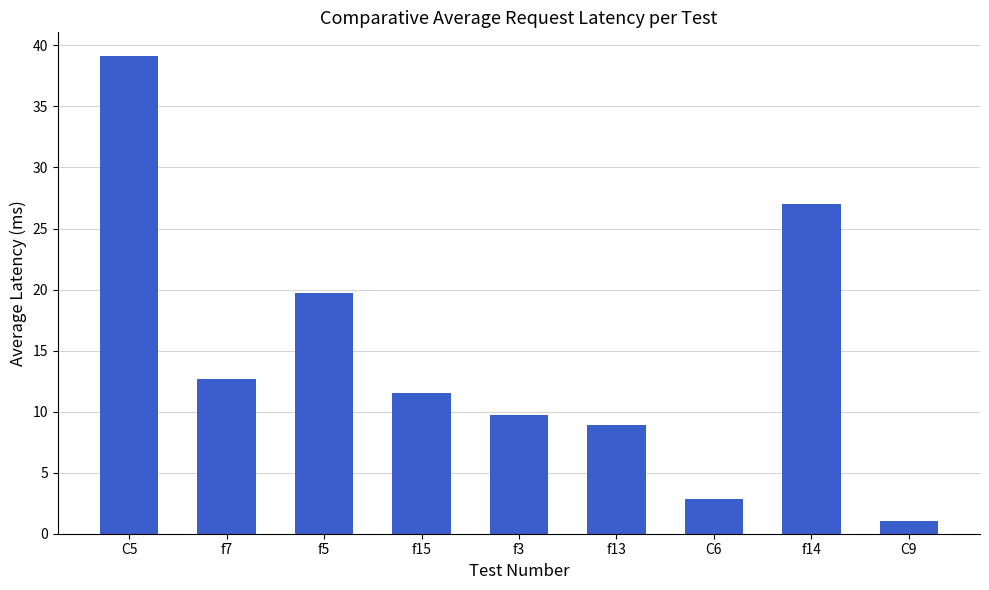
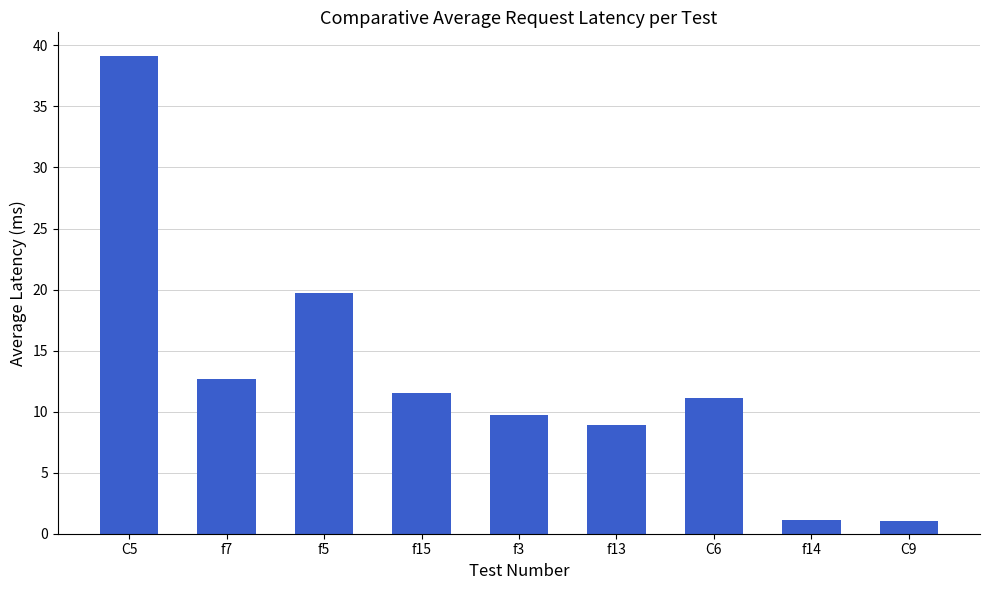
C6: 2.9 -> 11.1
f14: 27.0 -> 1.2
